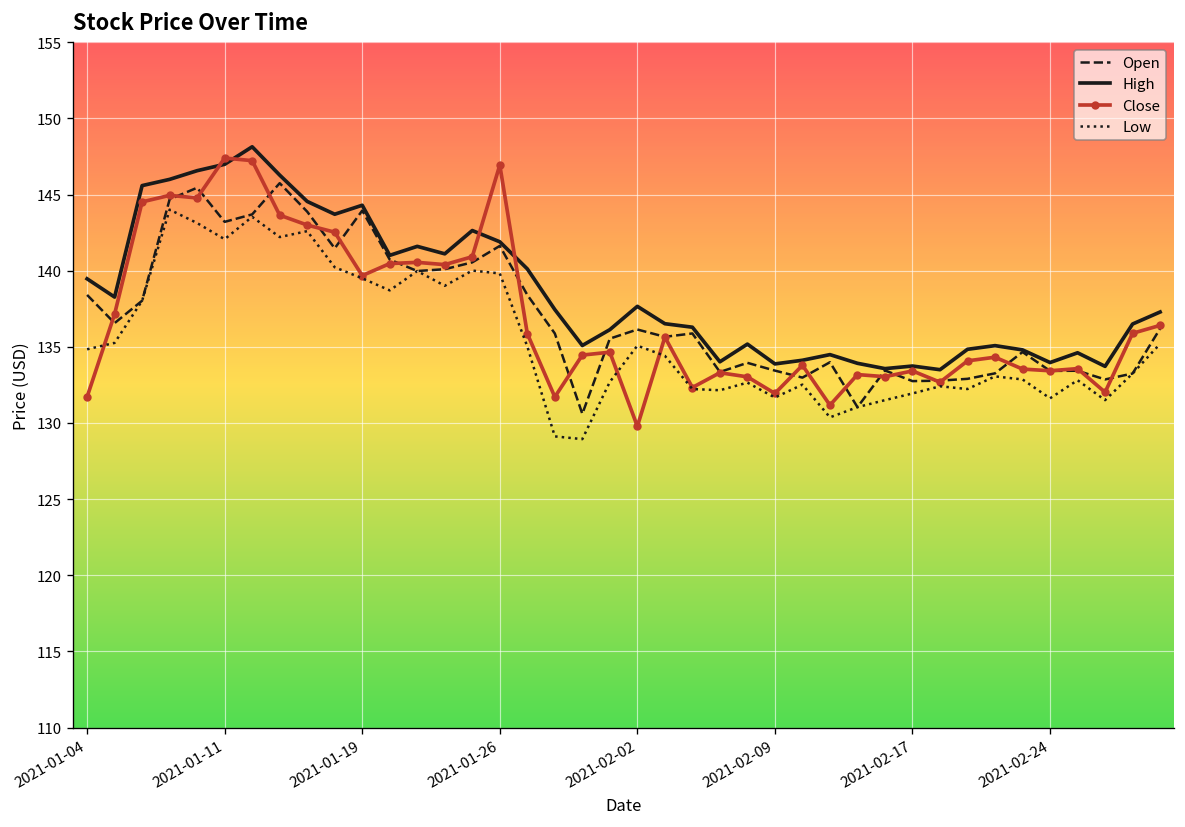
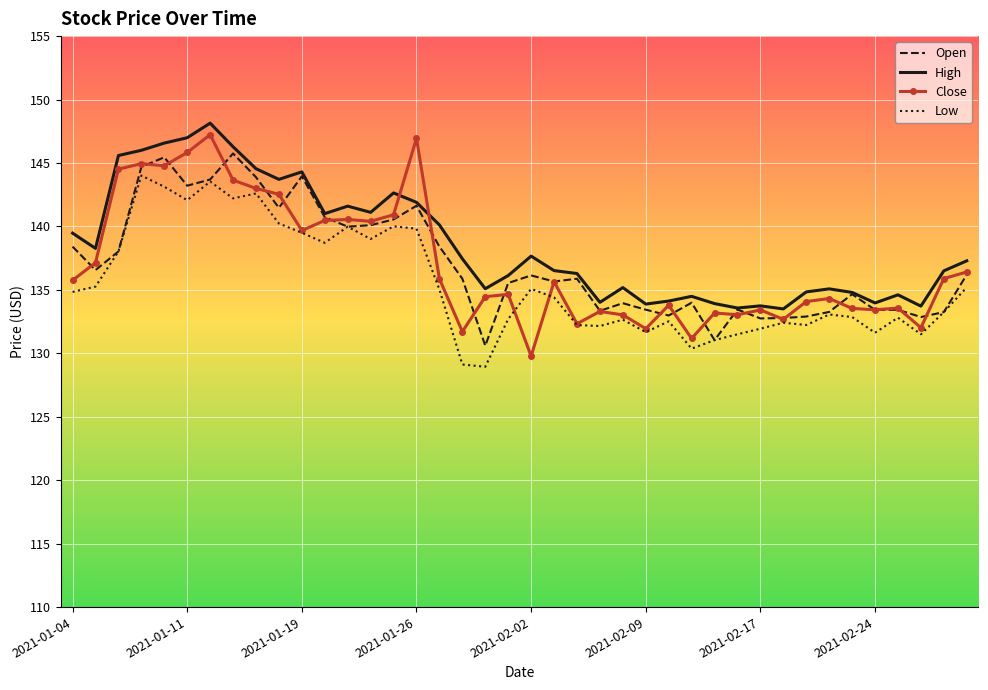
Close, 2021-01-04: 131.7 -> 135.8
Close, 2021-01-11: 147.4 -> 145.8
